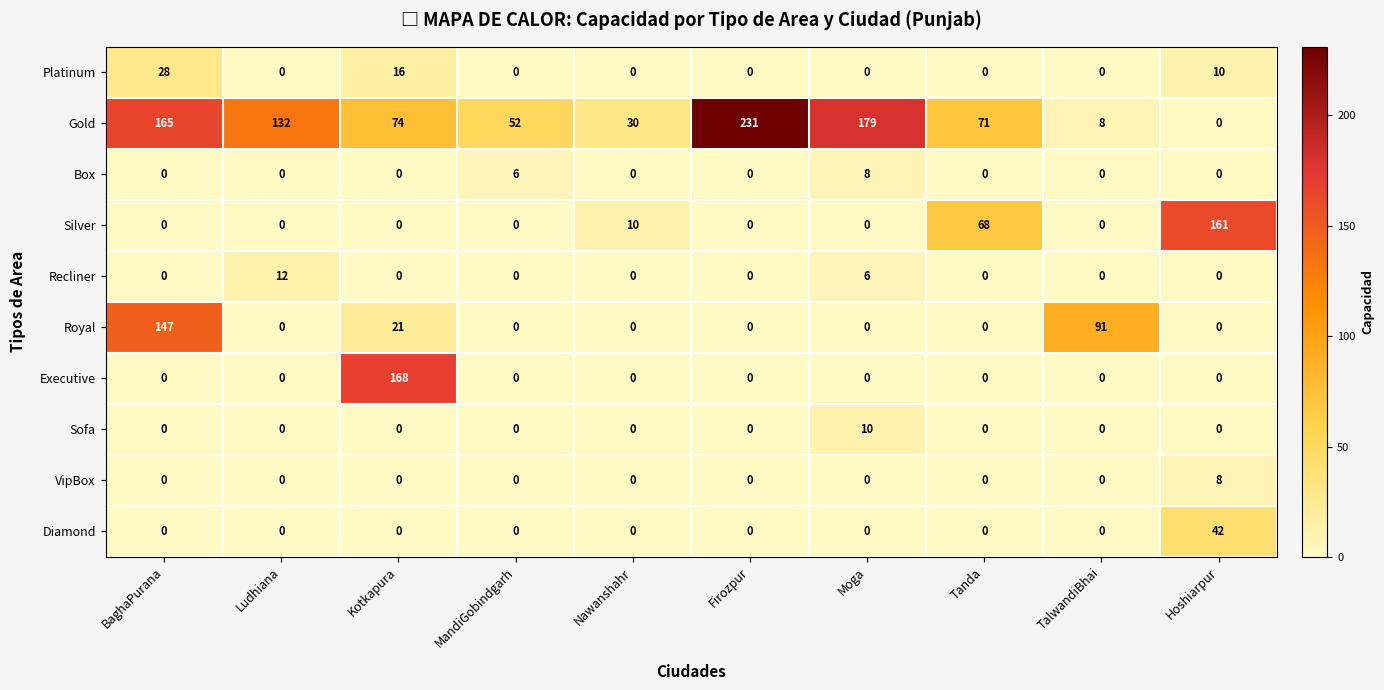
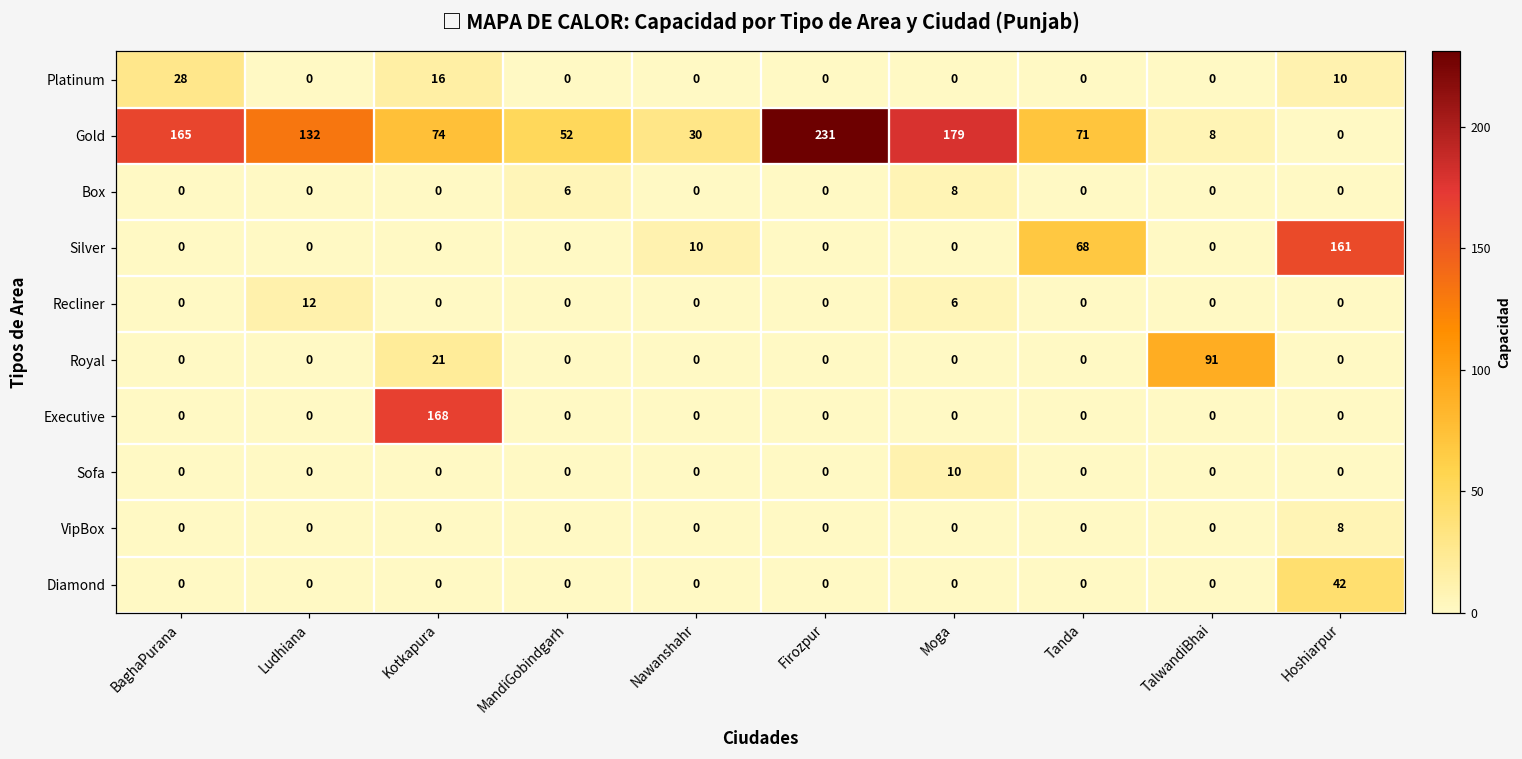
Royal, BaghaPurana: 147 -> 0
